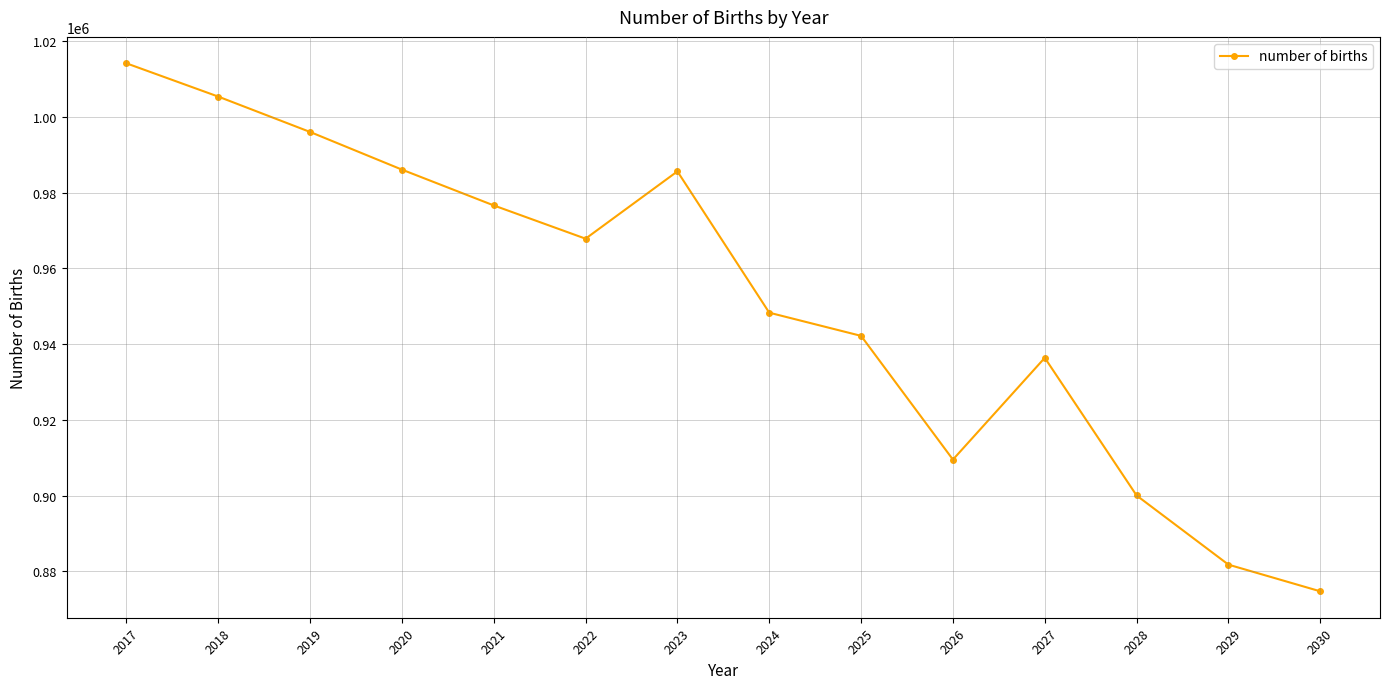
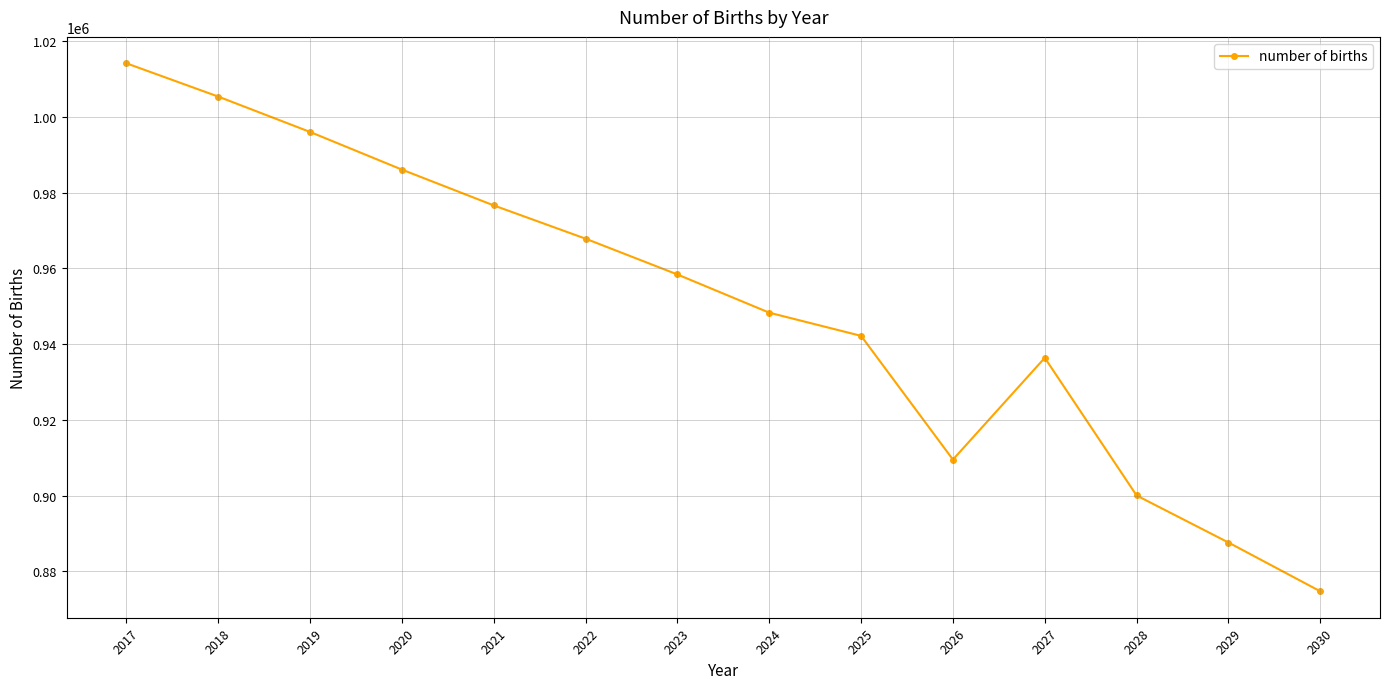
2023: 986000 -> 958000
2029: 882000 -> 888000
